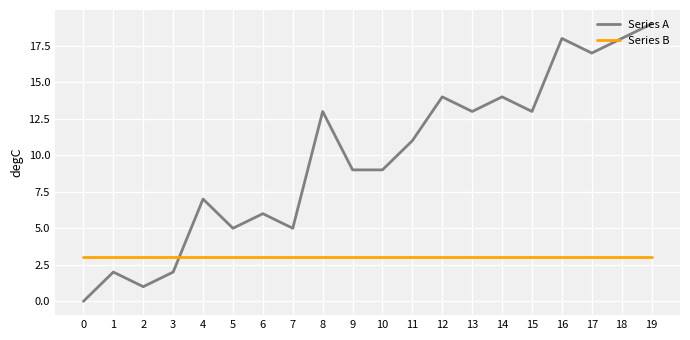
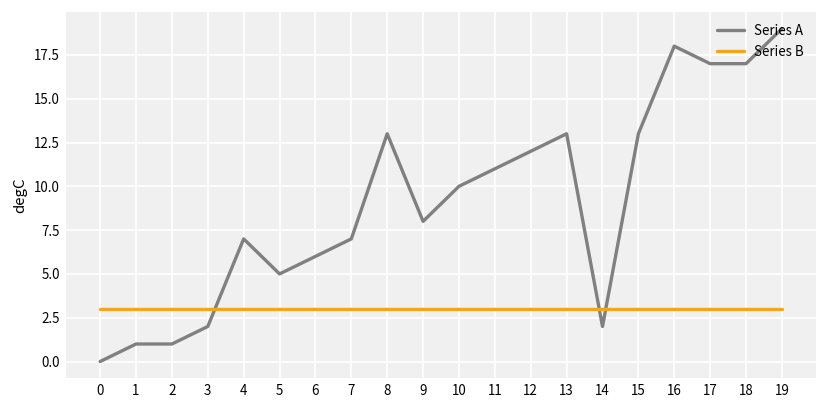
Series A, 1: 2 -> 1
Series A, 7: 5 -> 7
Series A, 9: 9 -> 8
Series A, 10: 9 -> 10
Series A, 12: 14 -> 12
Series A, 14: 14 -> 2
Series A, 18: 18 -> 17
